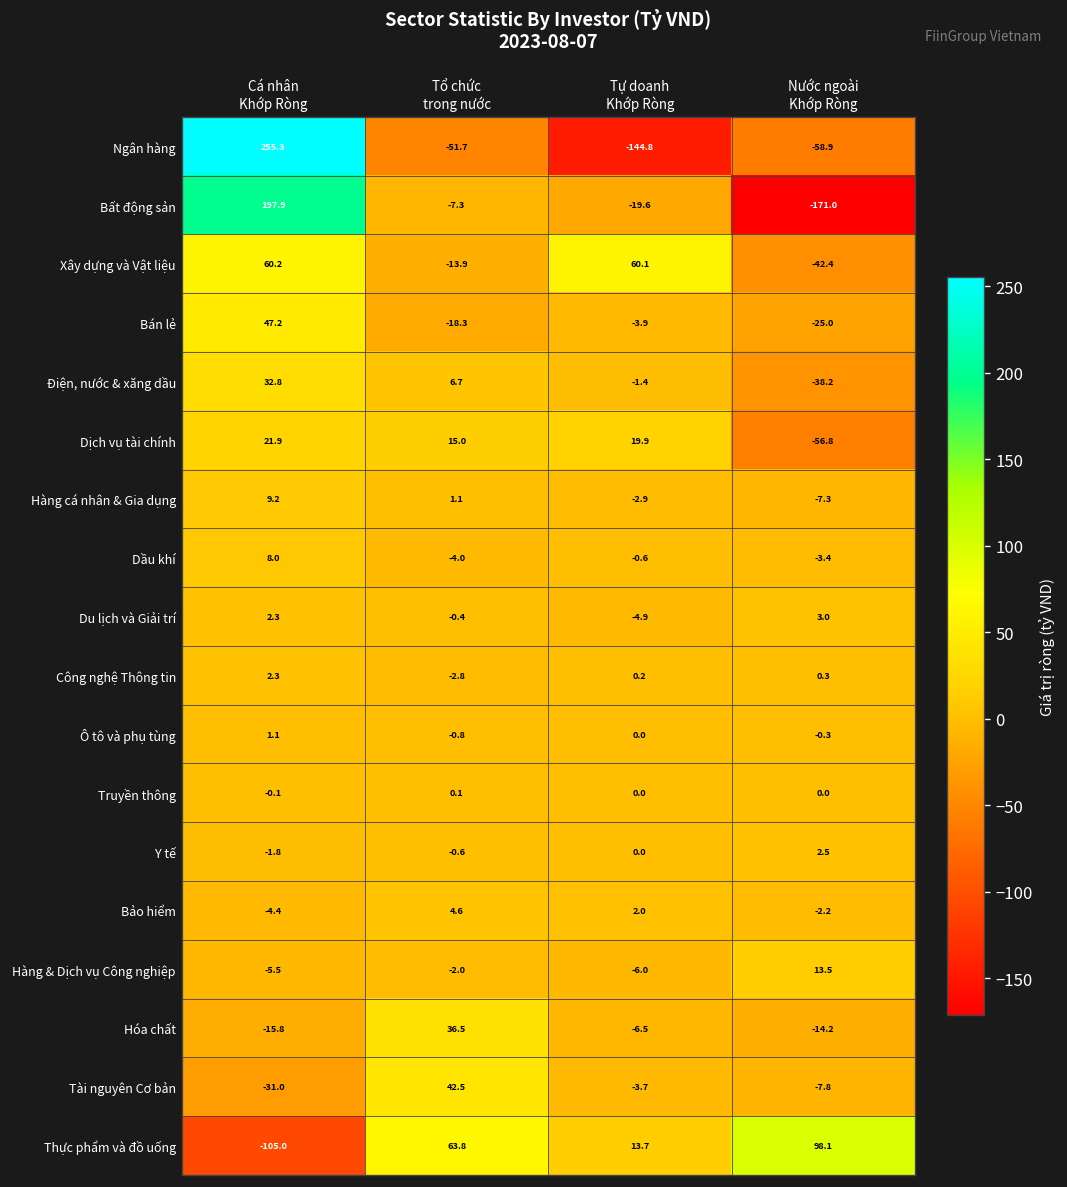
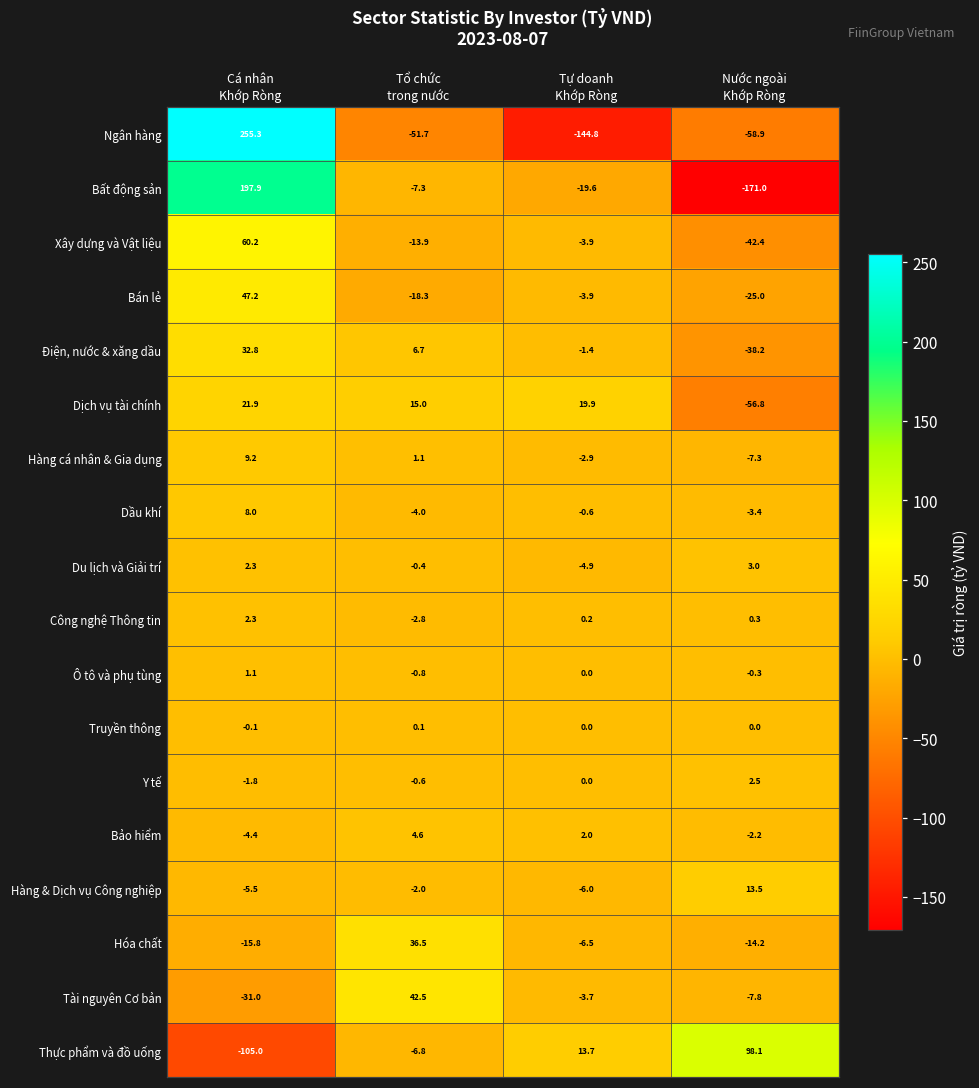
Xây dựng và Vật liệu, Tự doanh Khớp Ròng: 60.1 -> -3.9
Thực phẩm và đồ uống, Tổ chức trong nước: 63.8 -> -6.8
